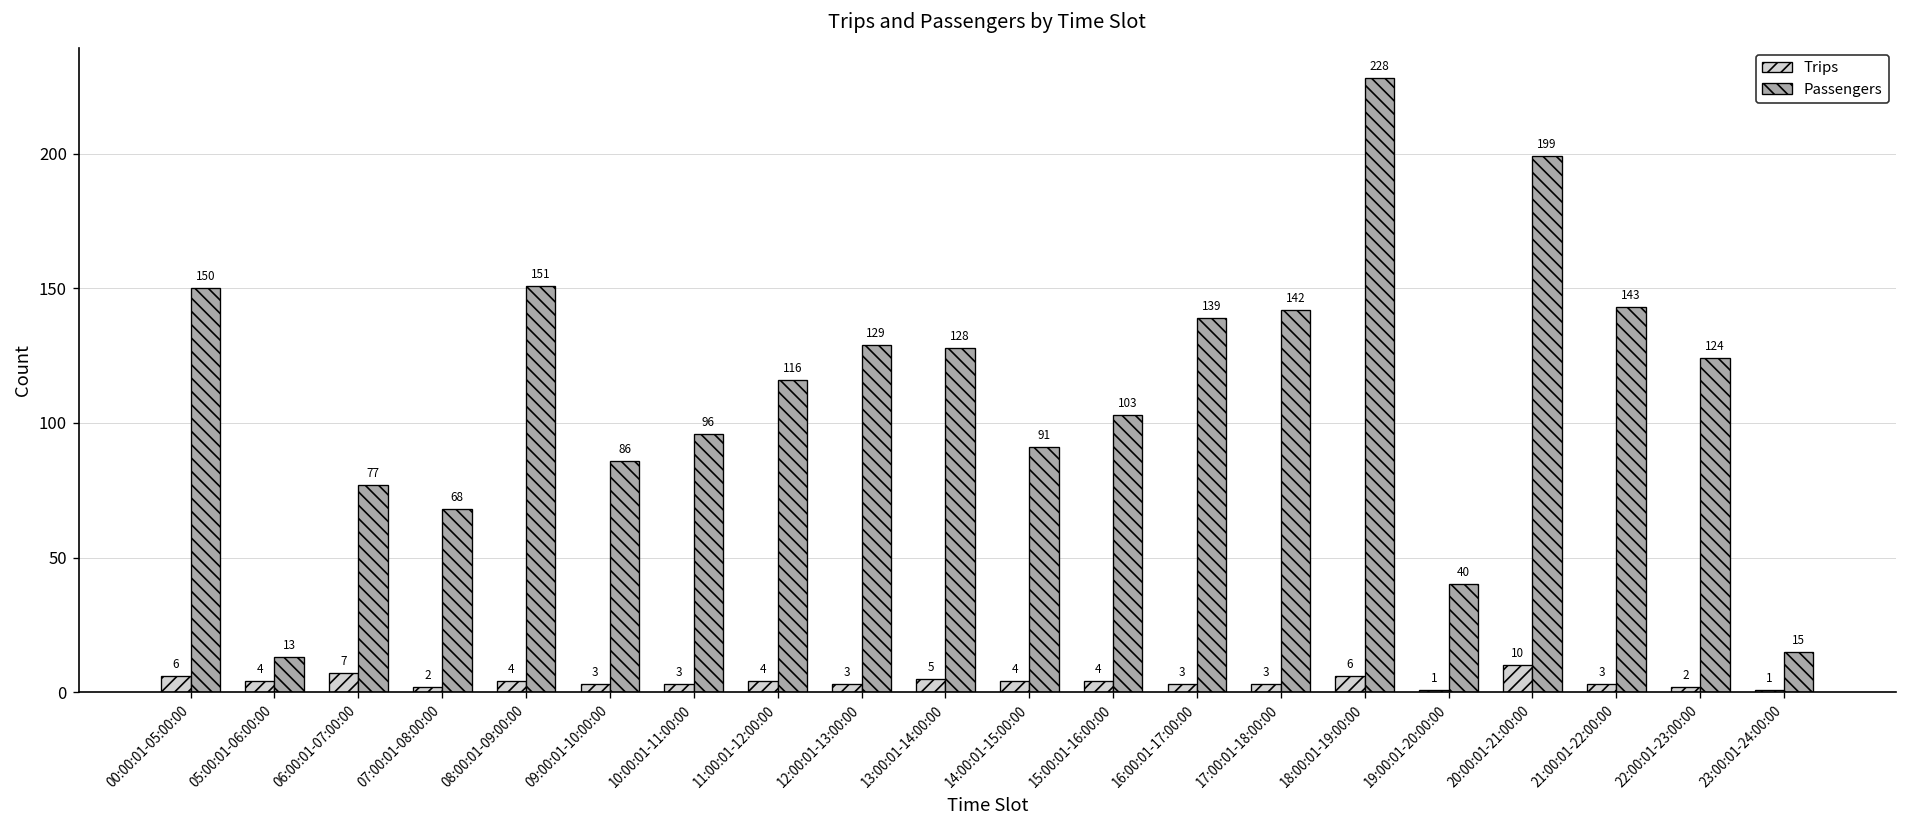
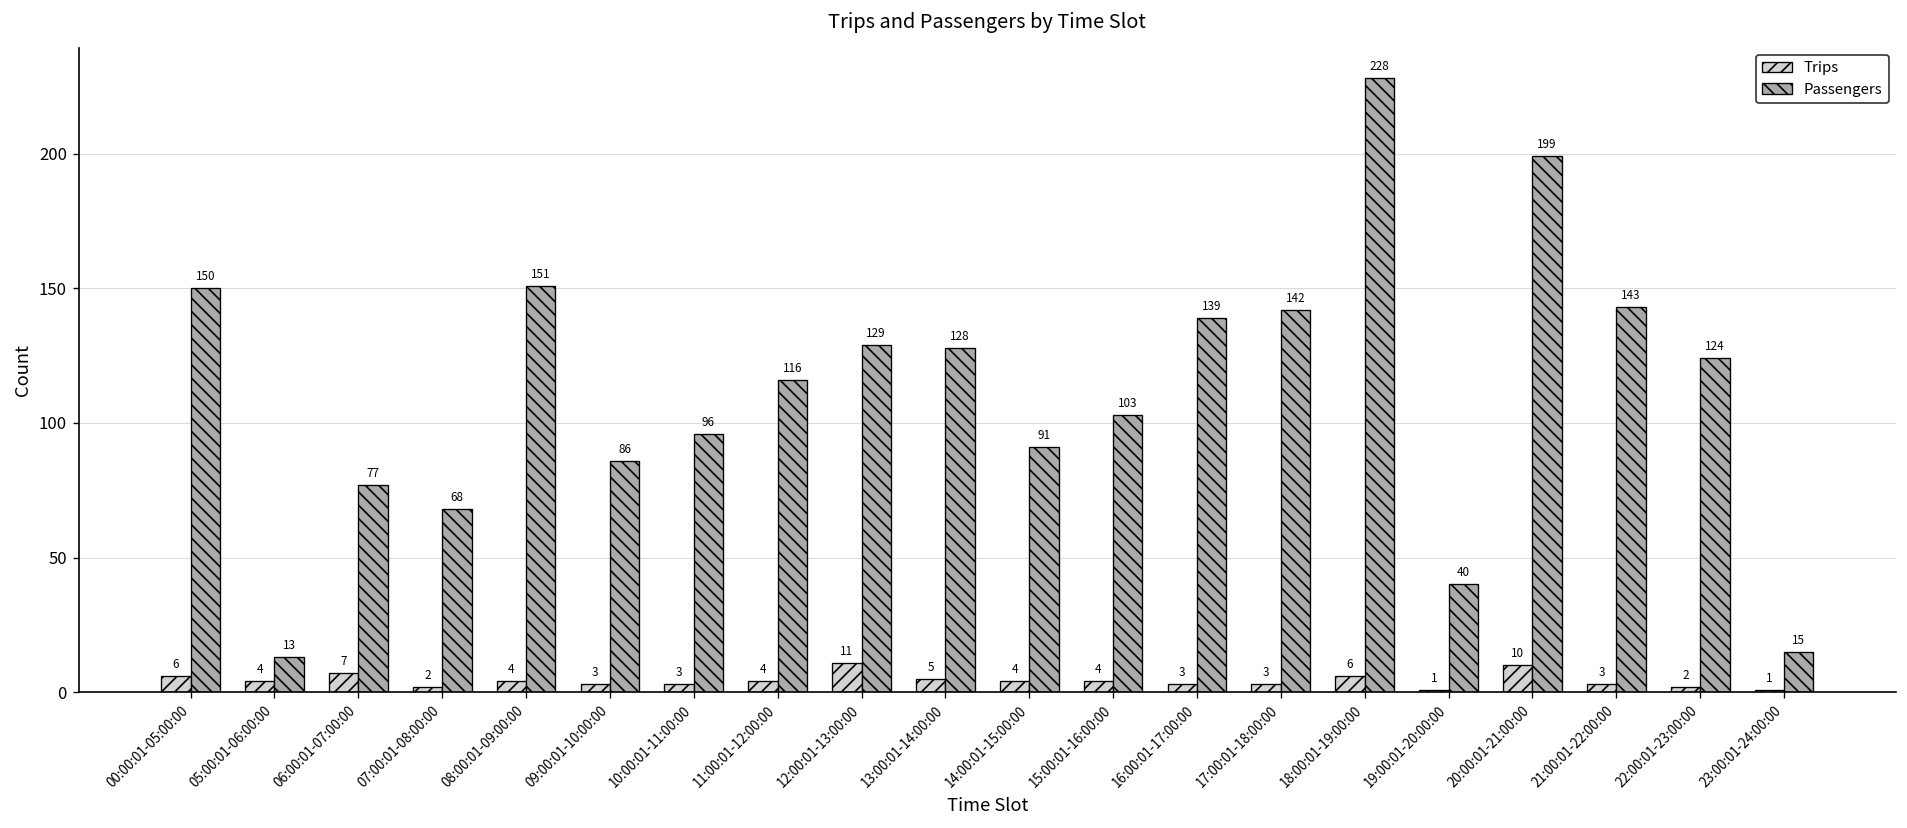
Trips, 12:00:01-13:00:00: 3 -> 11
